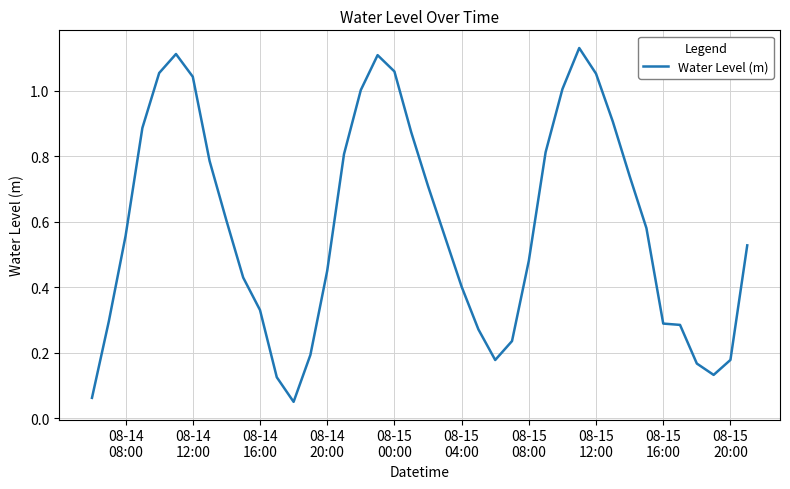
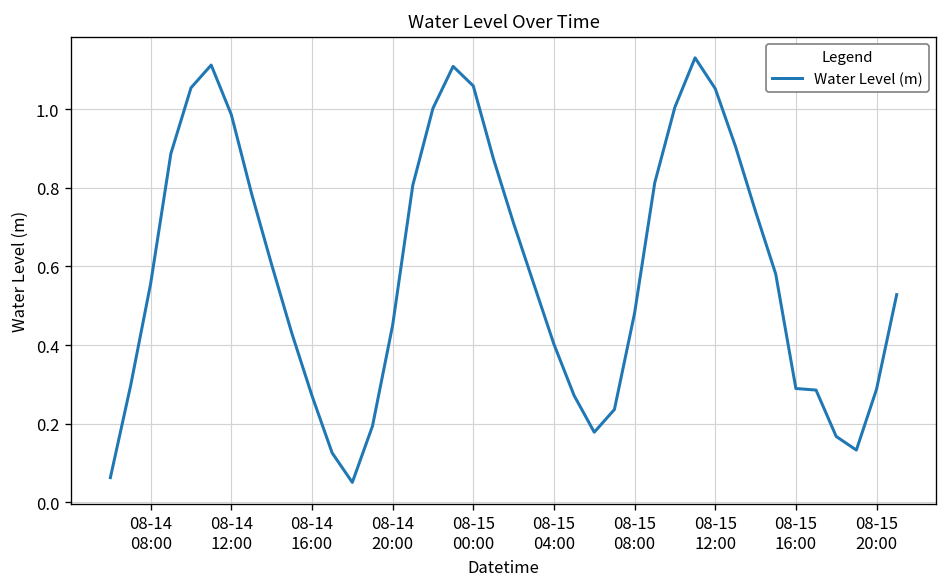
08-14 12:00: 1.04 -> 0.99
08-14 16:00: 0.33 -> 0.27
08-15 20:00: 0.18 -> 0.29
